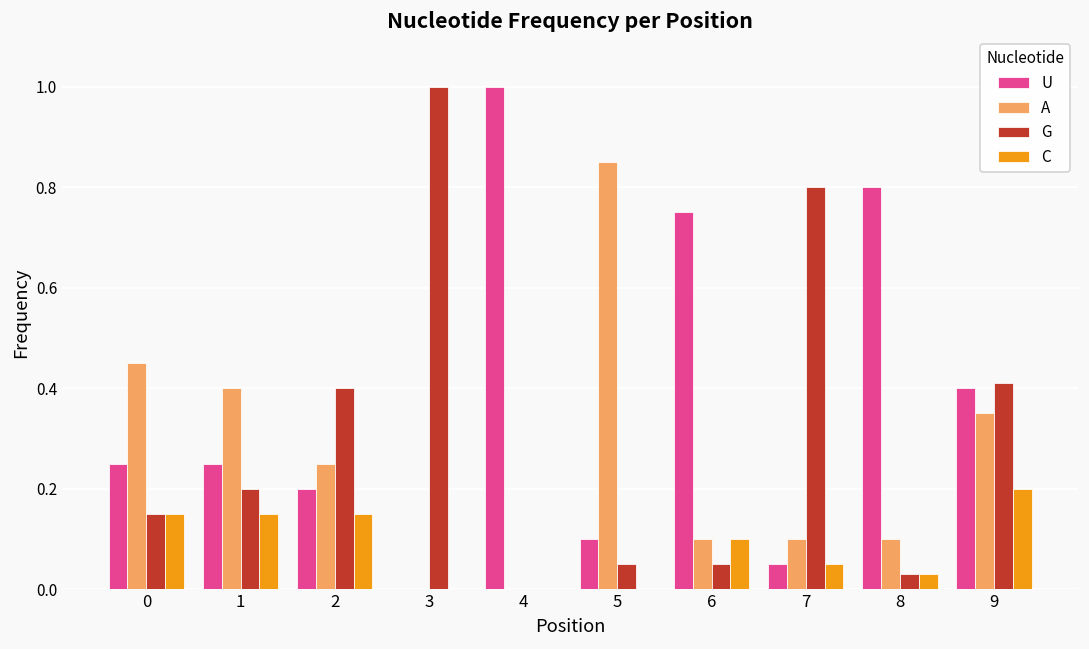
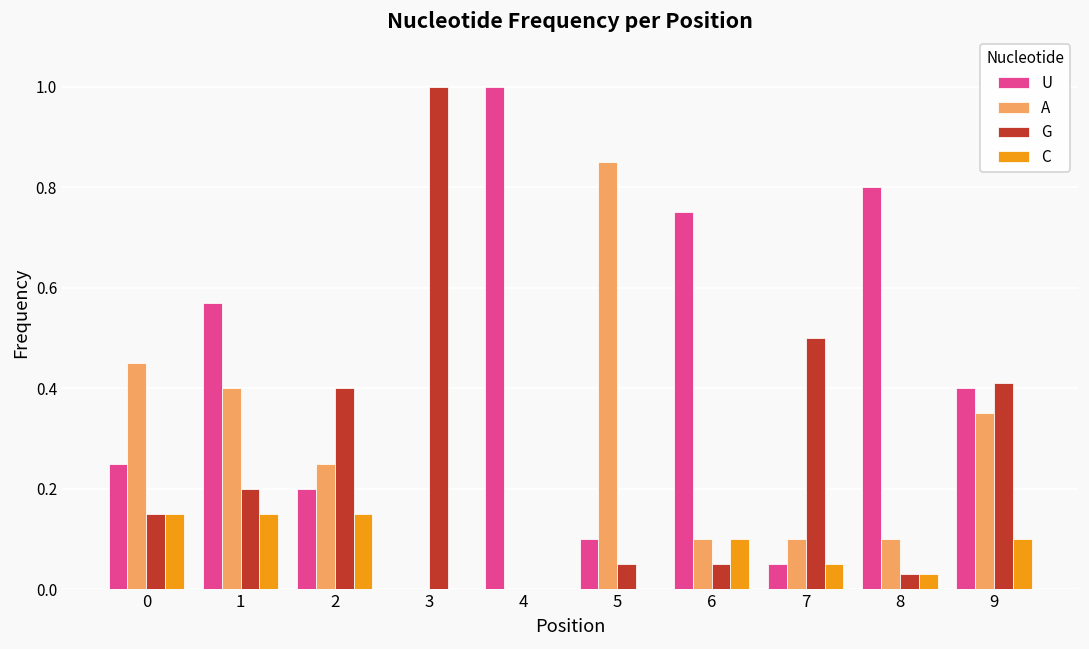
U, 1: 0.25 -> 0.57
G, 7: 0.8 -> 0.5
C, 9: 0.2 -> 0.1
